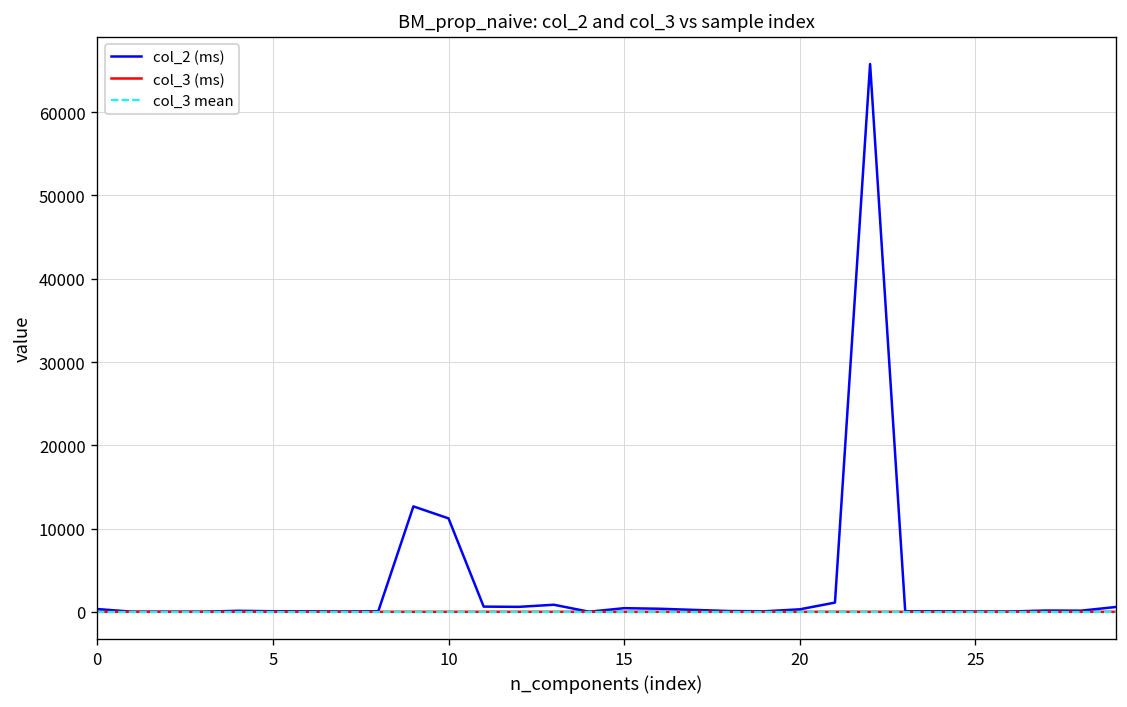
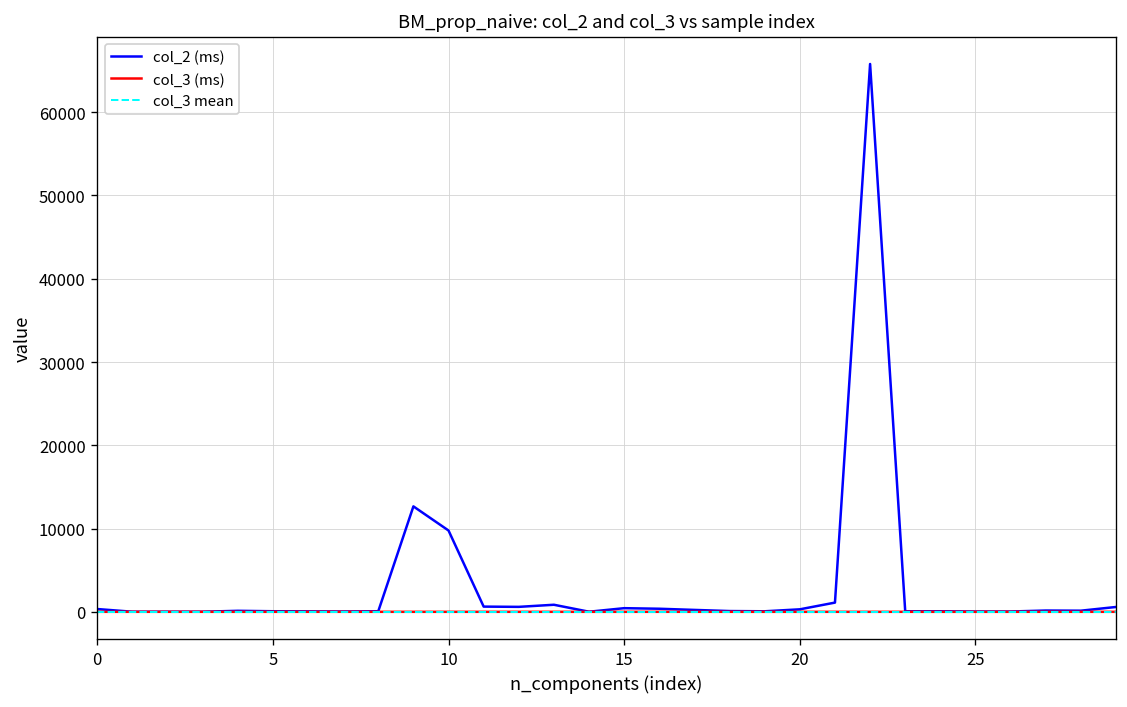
col_2 (ms), 10: 11000 -> 10000
